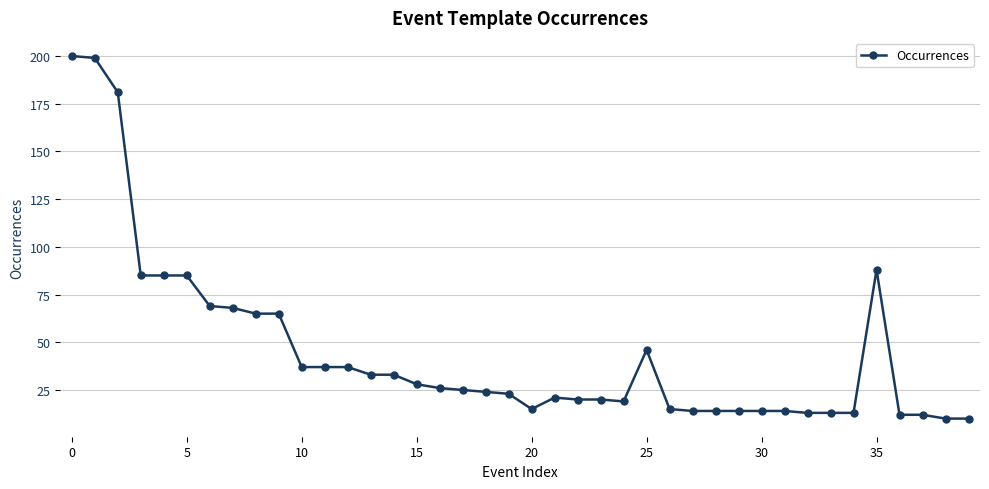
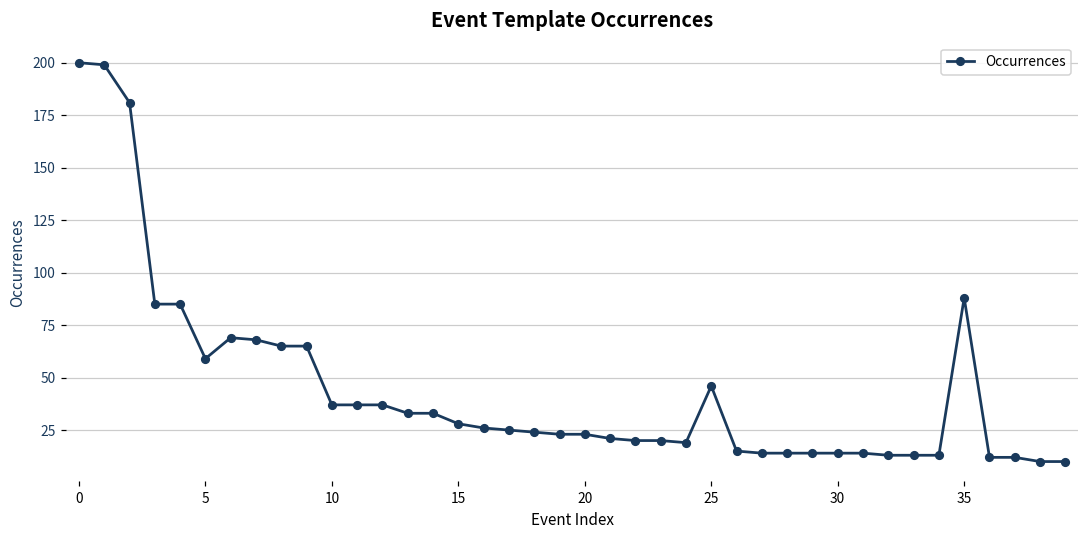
5: 85 -> 59
20: 15 -> 23
